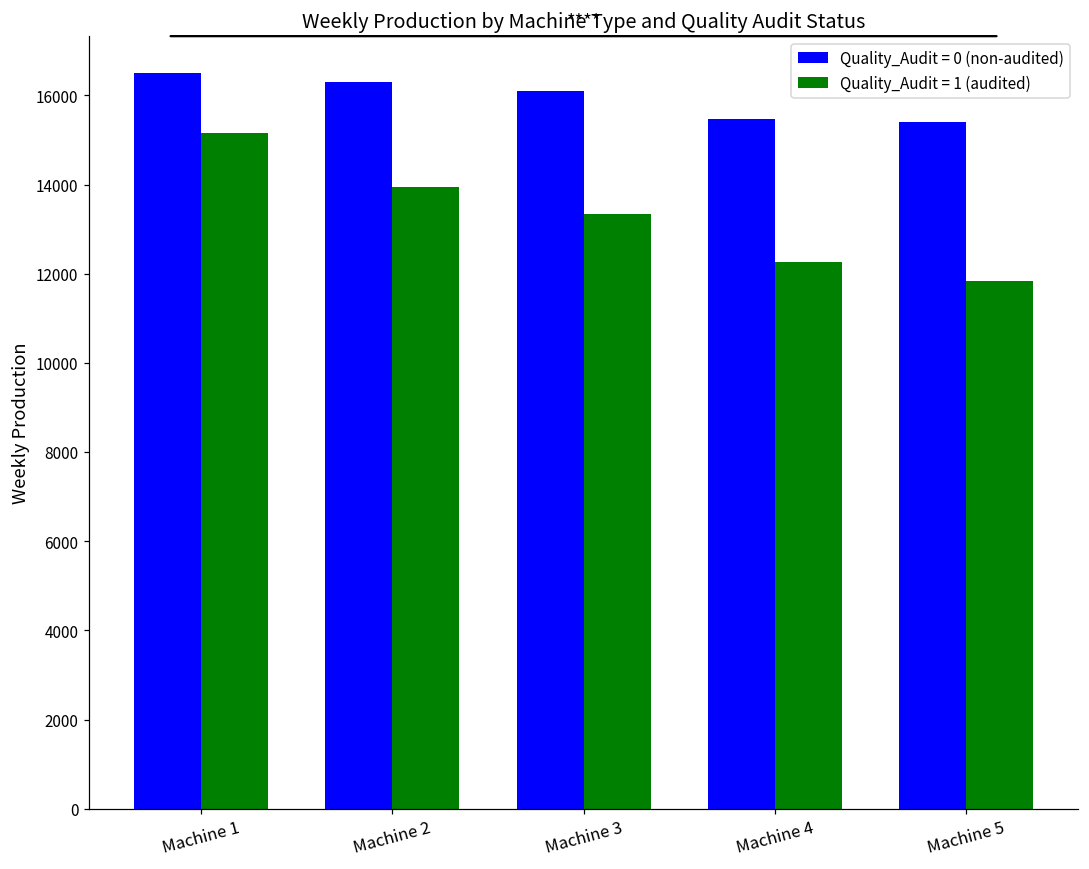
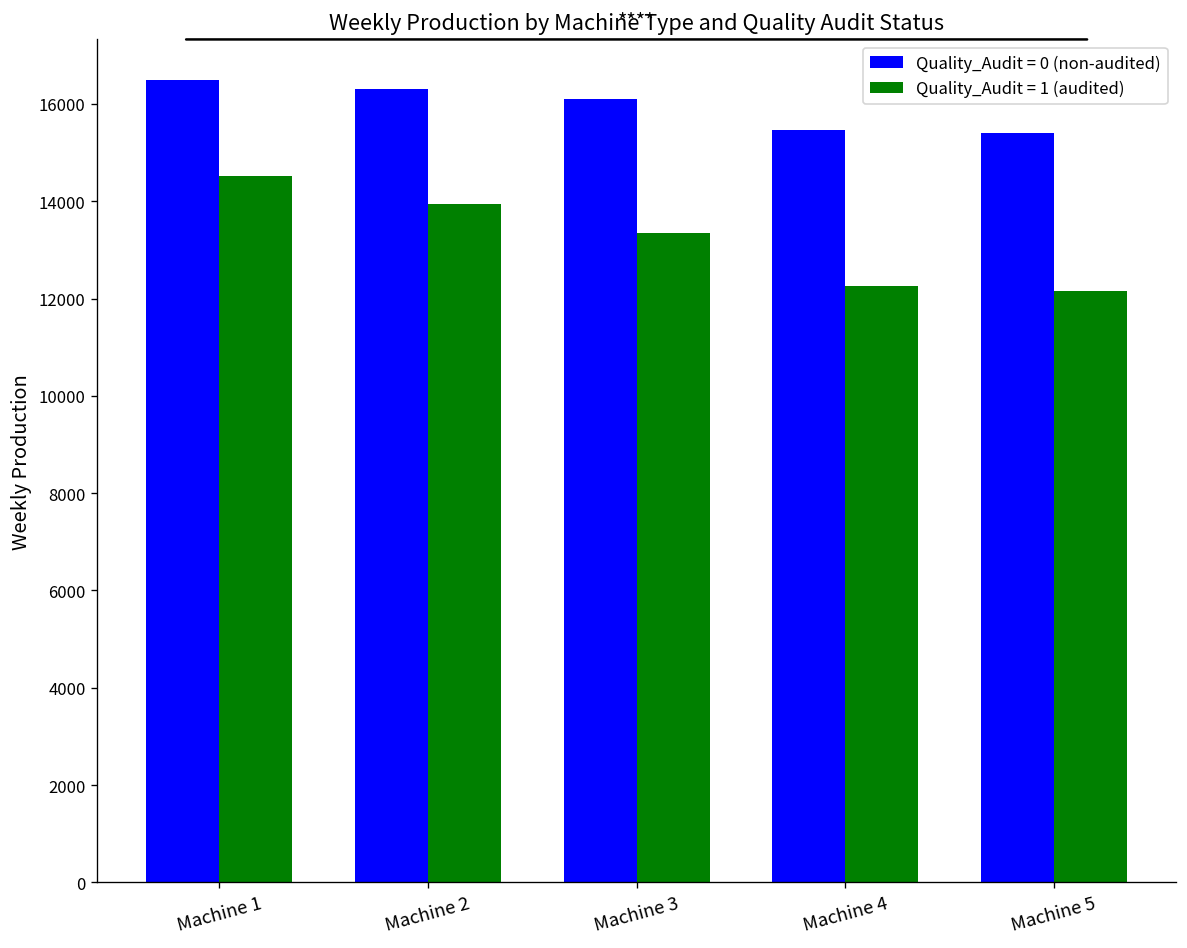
Quality_Audit = 1 (audited), Machine 1: 15200 -> 14500
Quality_Audit = 1 (audited), Machine 5: 11800 -> 12200
